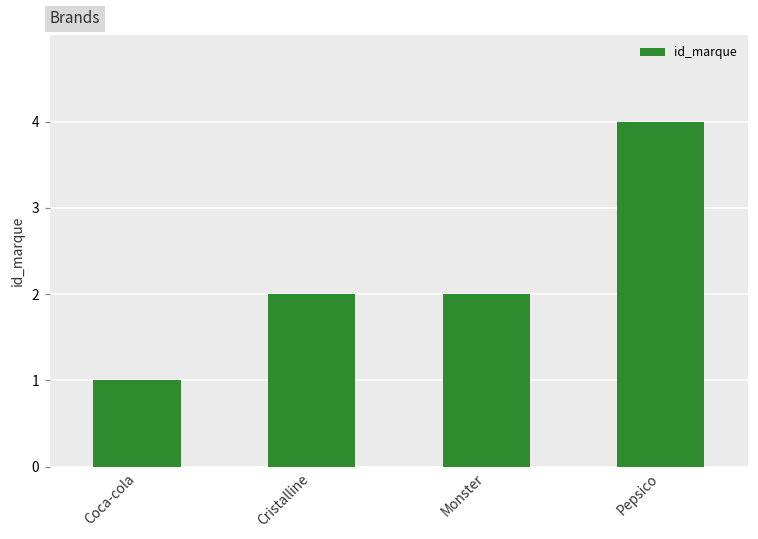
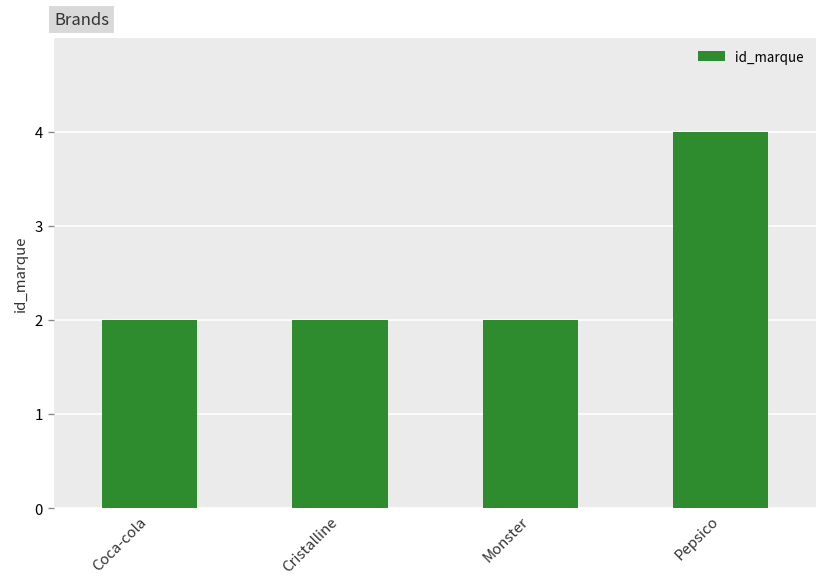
Coca-cola: 1 -> 2
